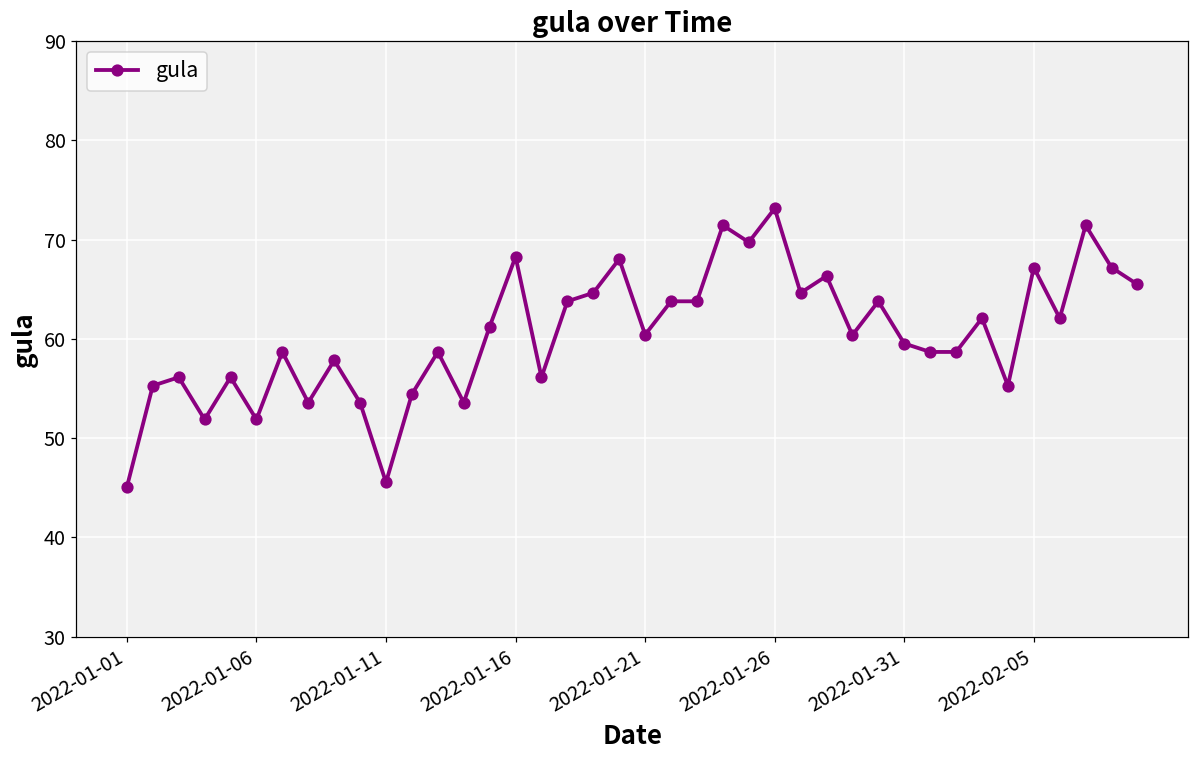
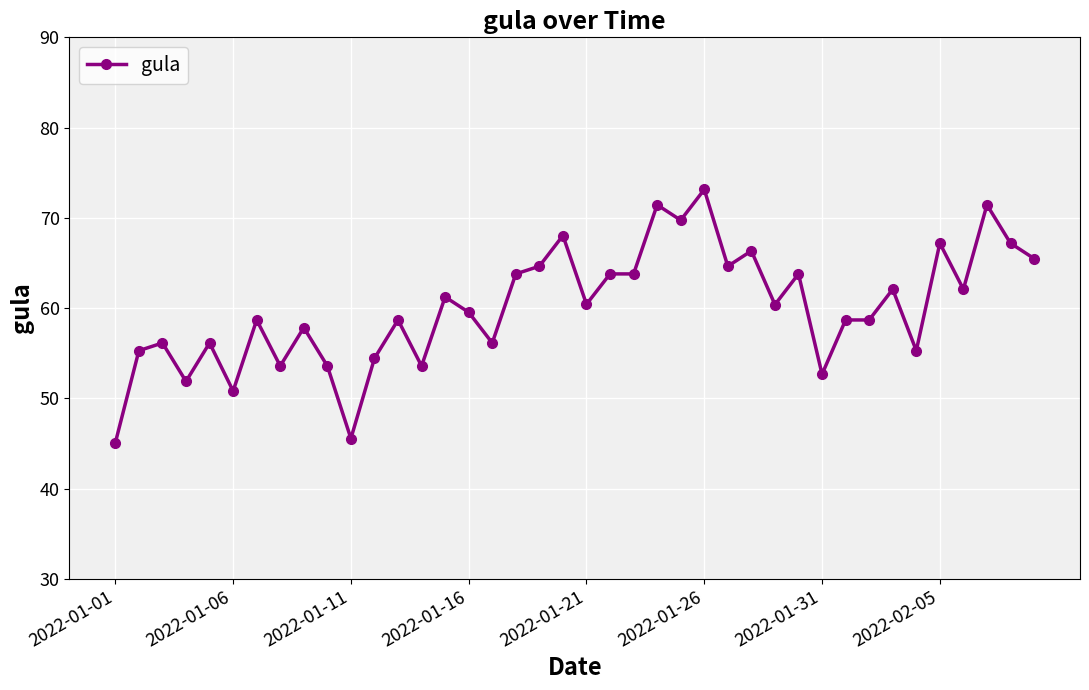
2022-01-06: 52 -> 51
2022-01-16: 68 -> 60
2022-01-31: 60 -> 53
